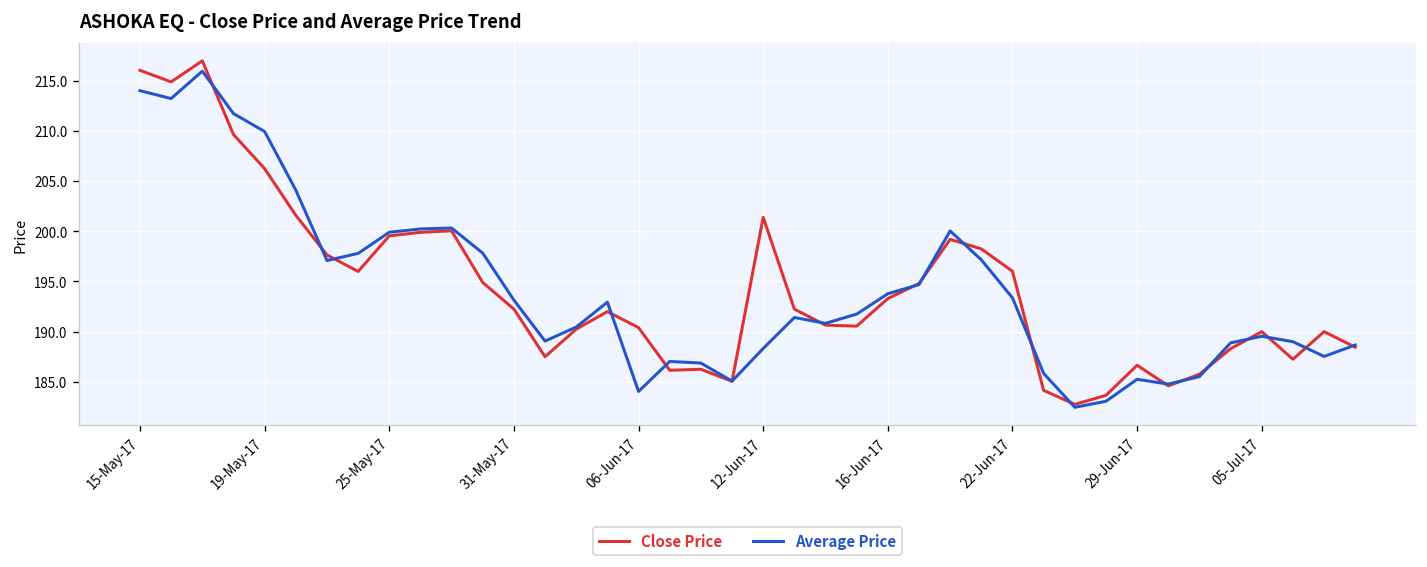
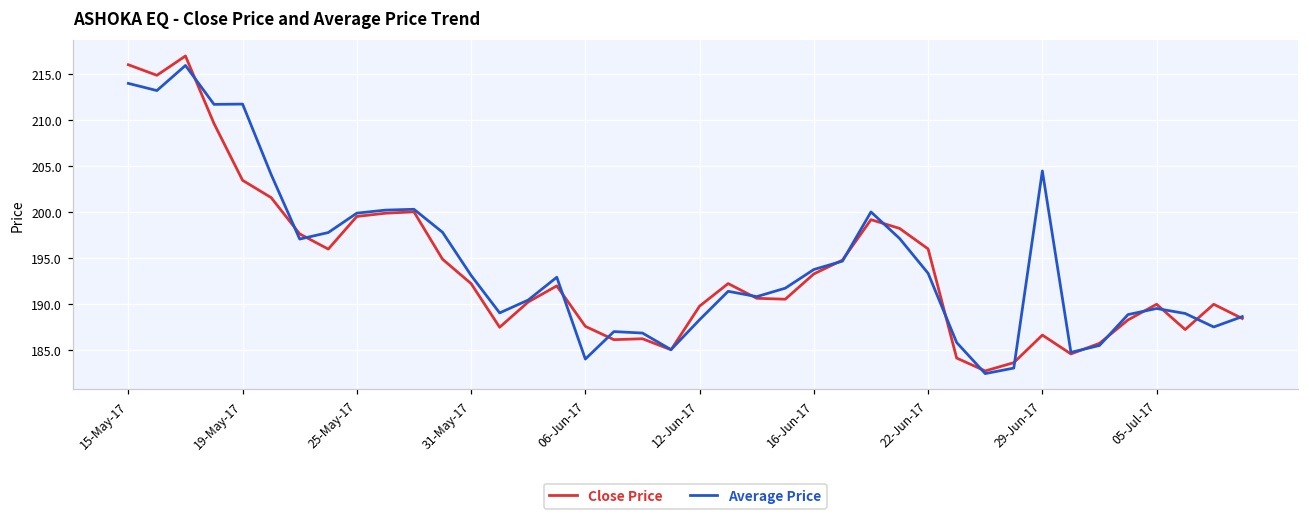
Close Price, 19-May-17: 206 -> 203
Average Price, 19-May-17: 210 -> 212
Close Price, 06-Jun-17: 190 -> 188
Close Price, 12-Jun-17: 201 -> 190
Average Price, 29-Jun-17: 185 -> 205
